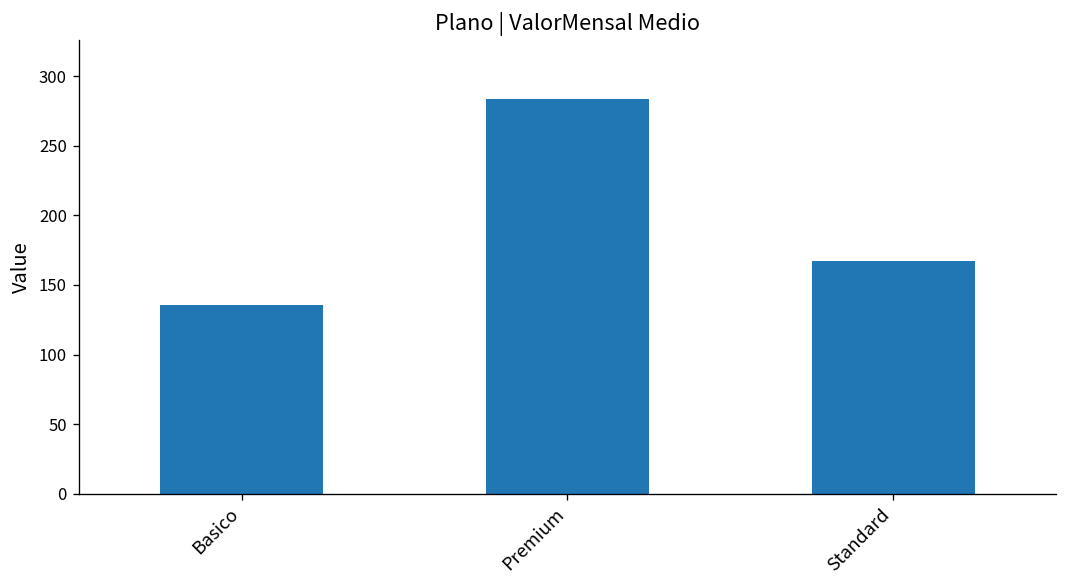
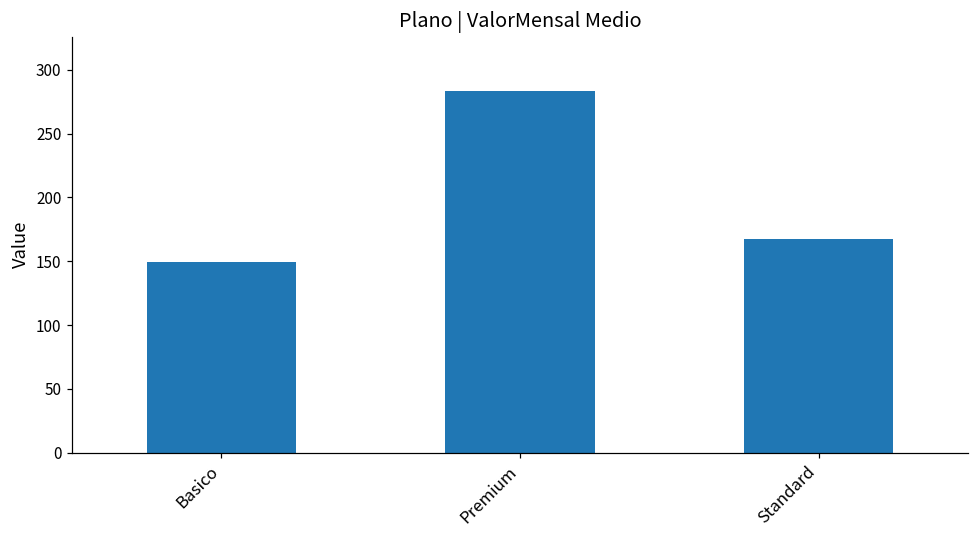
Basico: 136 -> 149
